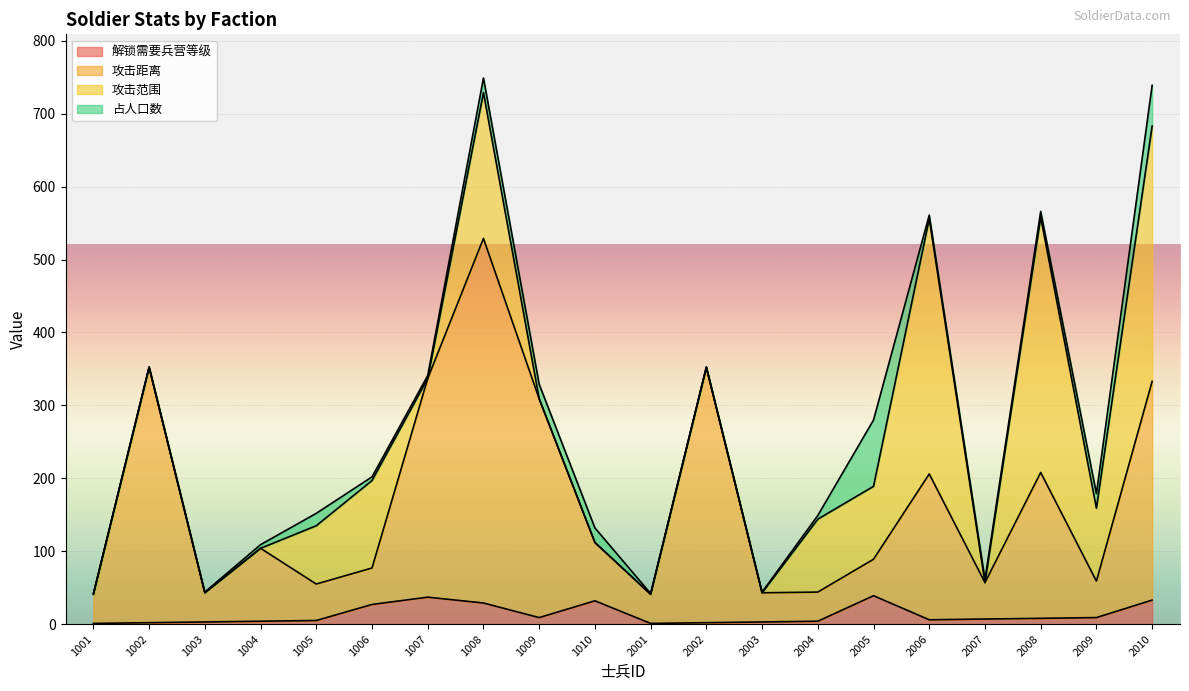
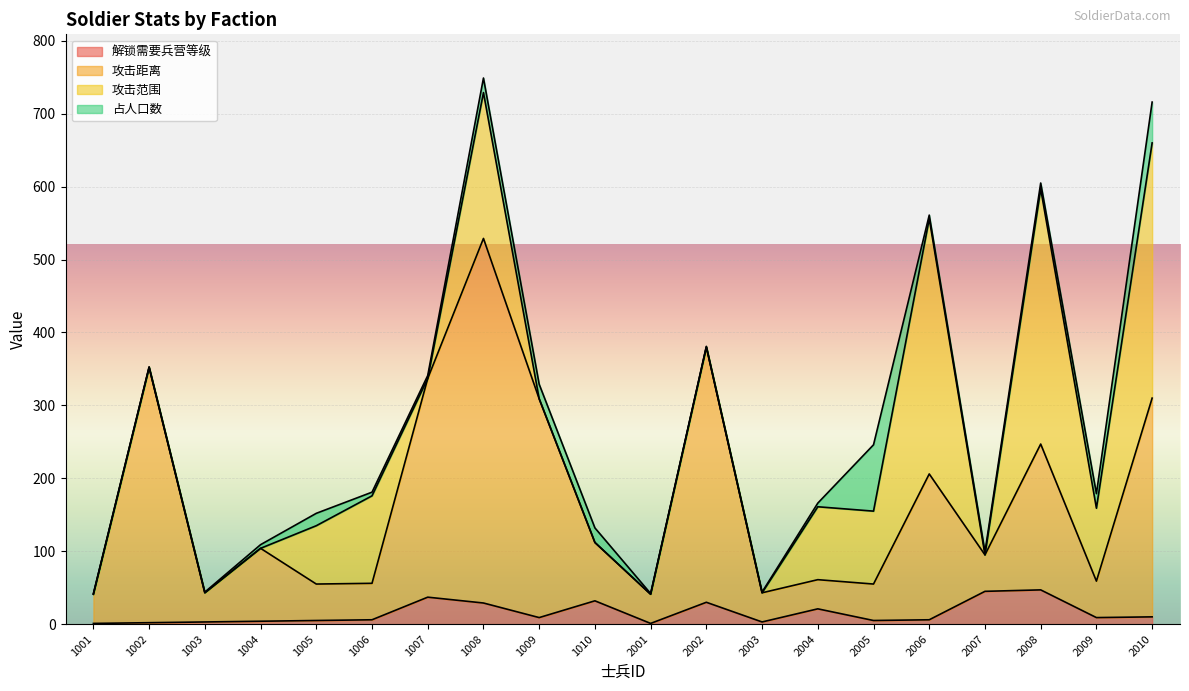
解锁需要兵营等级, 1006: 30 -> 10
解锁需要兵营等级, 2002: 0 -> 30
解锁需要兵营等级, 2004: 0 -> 20
解锁需要兵营等级, 2005: 40 -> 10
解锁需要兵营等级, 2007: 10 -> 50
解锁需要兵营等级, 2008: 10 -> 50
解锁需要兵营等级, 2010: 30 -> 10
